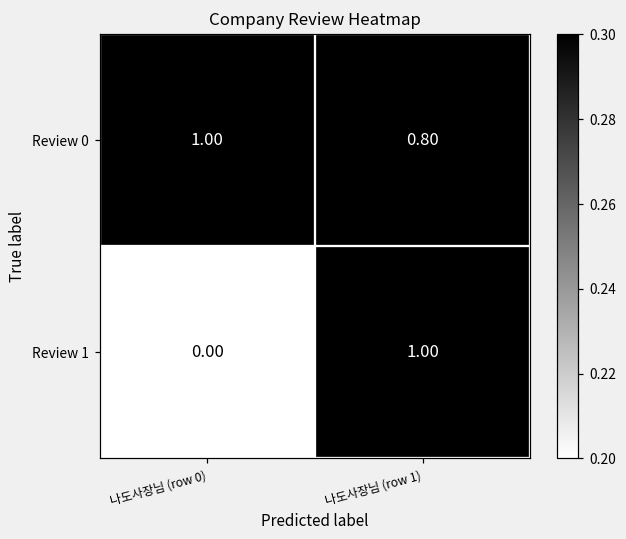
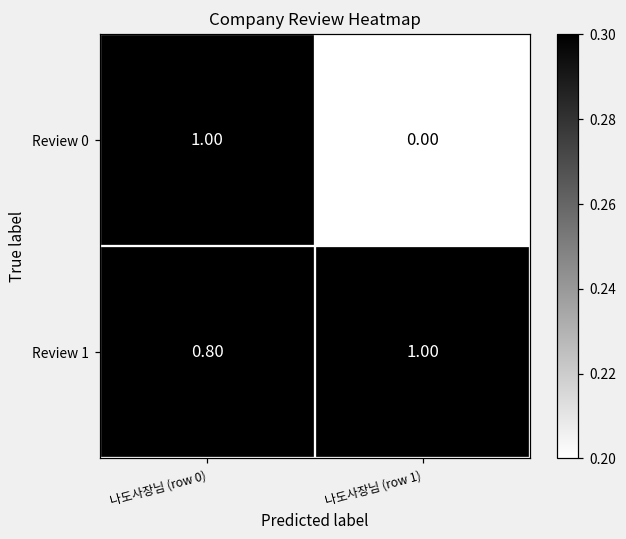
Review 0, 나도사장님 (row 1): 0.80 -> 0.00
Review 1, 나도사장님 (row 0): 0.00 -> 0.80
